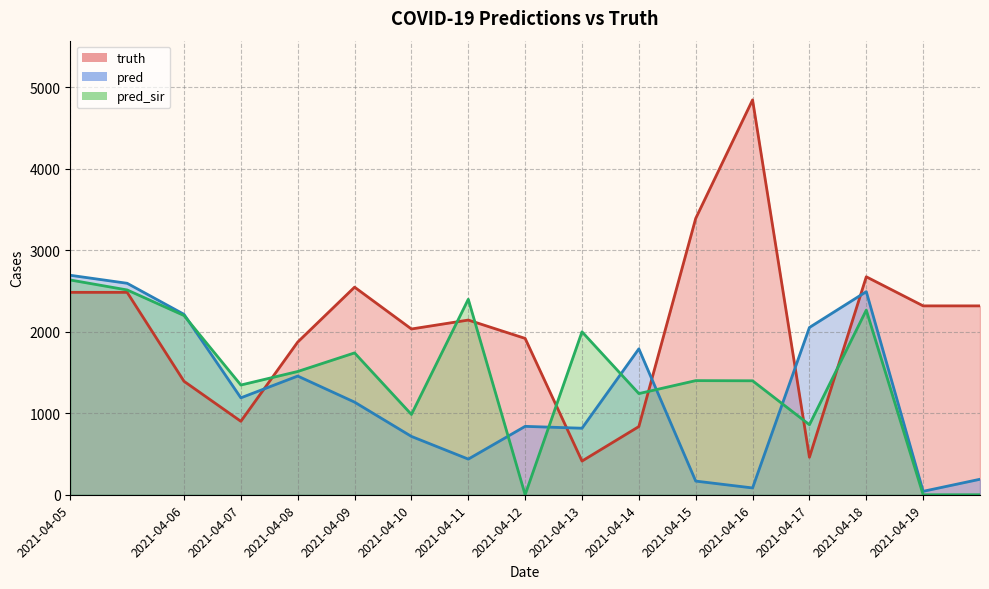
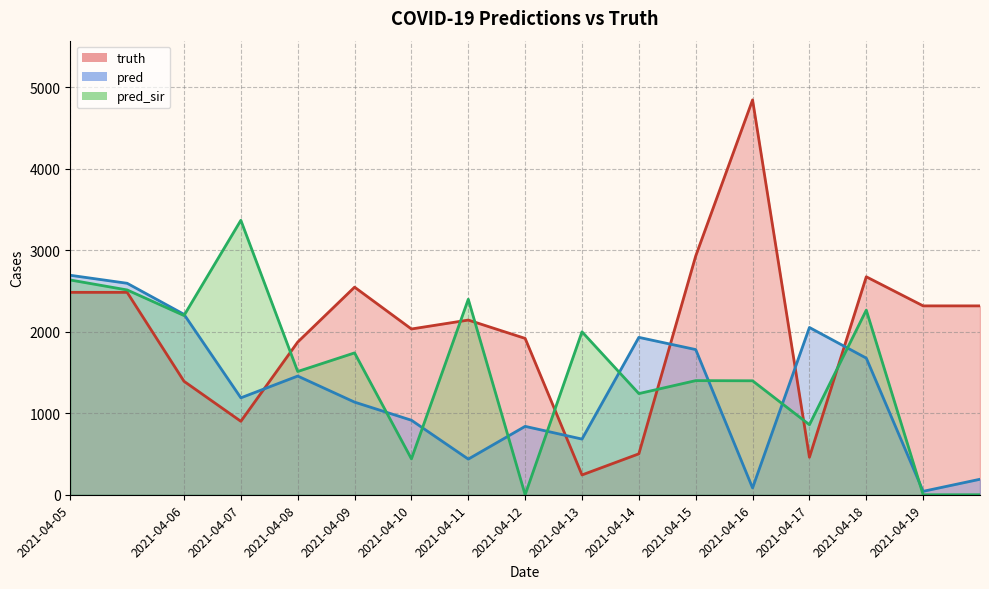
pred_sir, 2021-04-07: 1300 -> 3400
pred, 2021-04-10: 700 -> 900
pred_sir, 2021-04-10: 1000 -> 400
truth, 2021-04-13: 400 -> 200
pred, 2021-04-13: 800 -> 700
truth, 2021-04-14: 800 -> 500
pred, 2021-04-14: 1800 -> 1900
truth, 2021-04-15: 3400 -> 2900
pred, 2021-04-15: 200 -> 1800
pred, 2021-04-18: 2500 -> 1700
